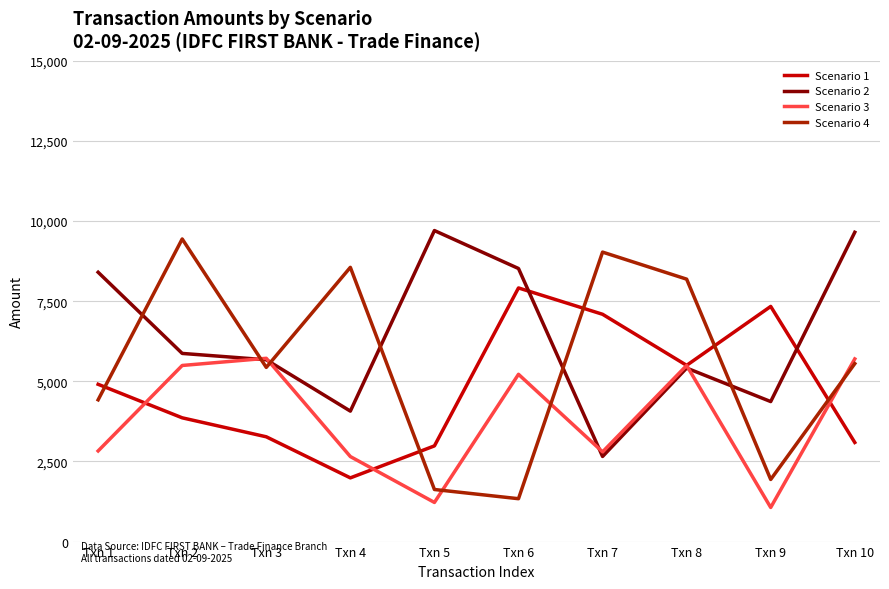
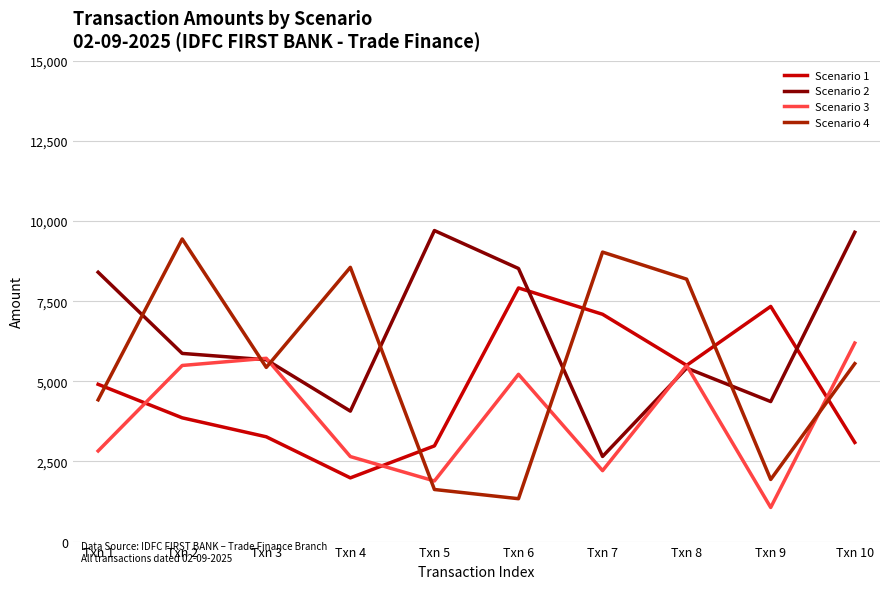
Scenario 3, Txn 5: 1,200 -> 1,900
Scenario 3, Txn 7: 2,800 -> 2,200
Scenario 3, Txn 10: 5,700 -> 6,200
